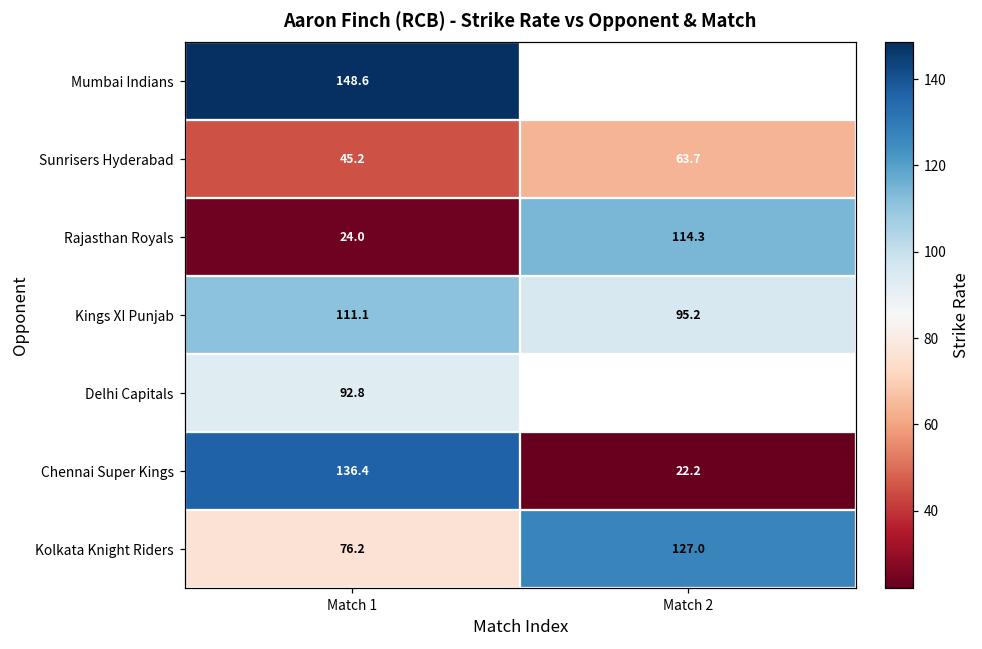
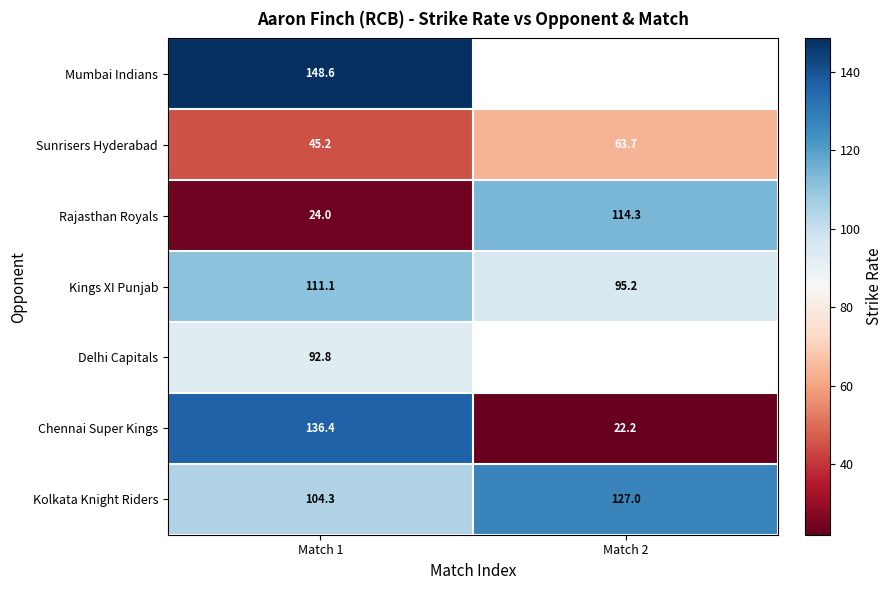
Kolkata Knight Riders, Match 1: 76.2 -> 104.3
